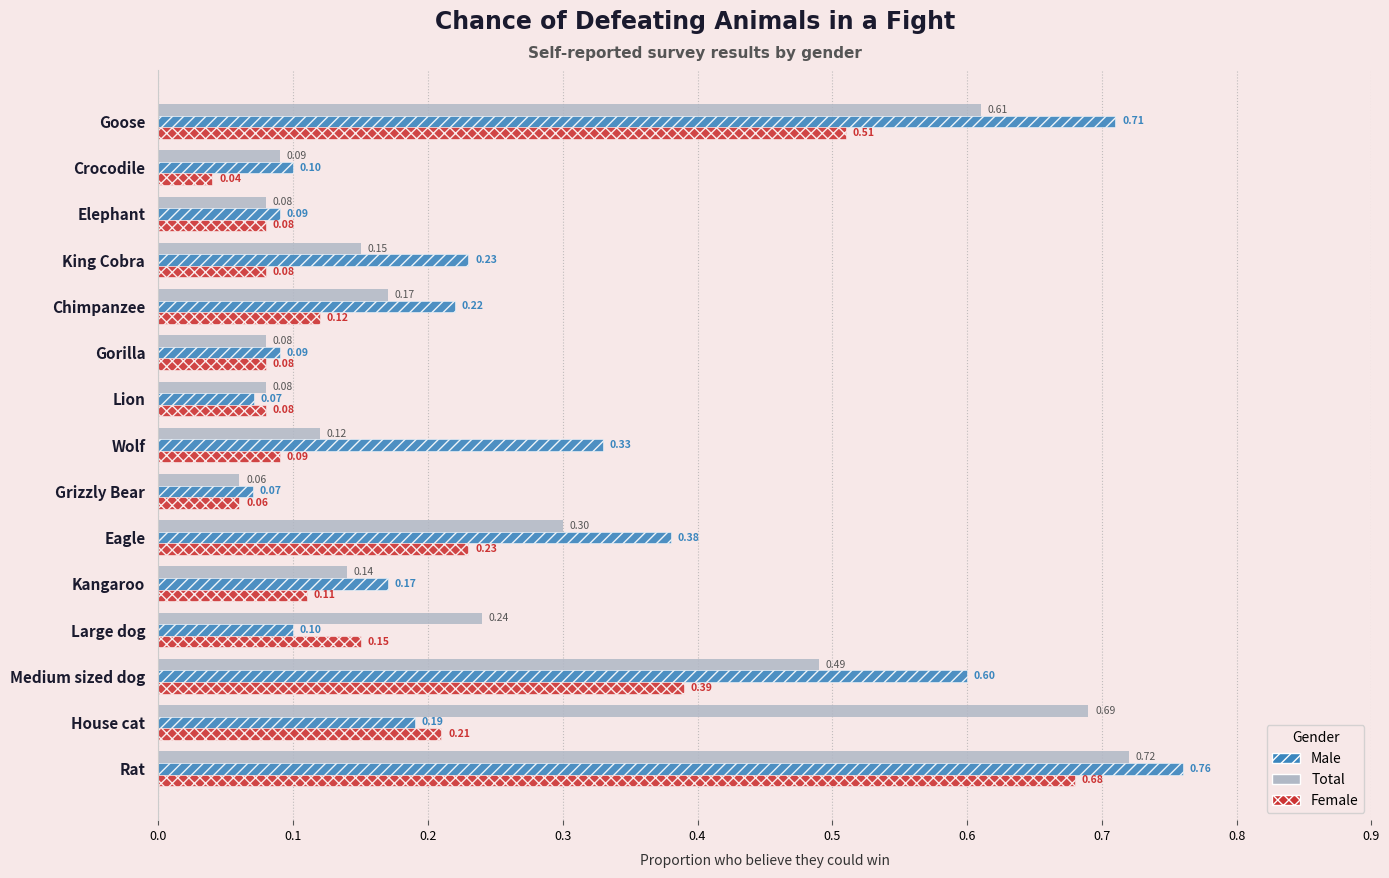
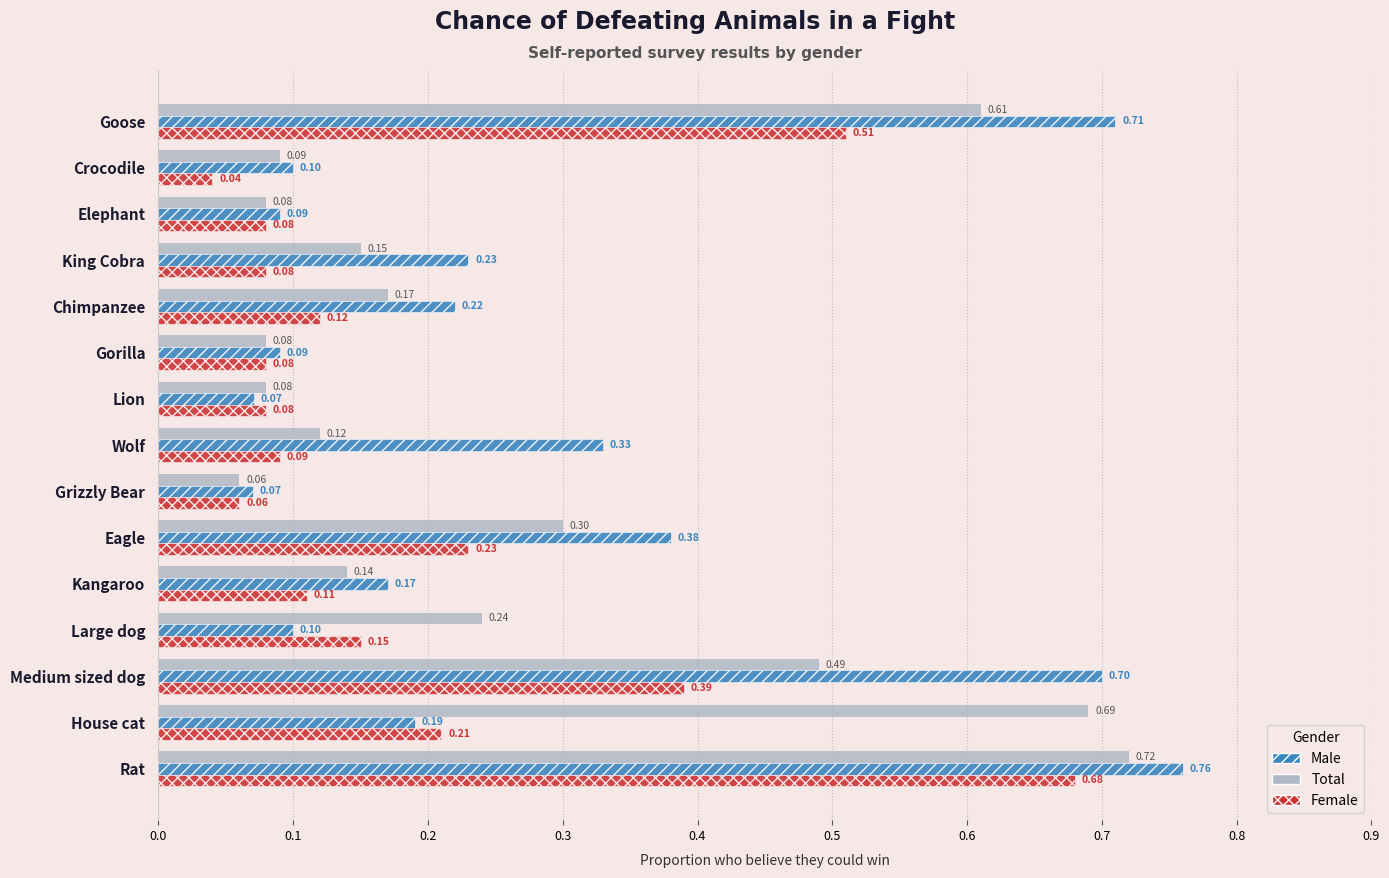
Male, Medium sized dog: 0.60 -> 0.70
